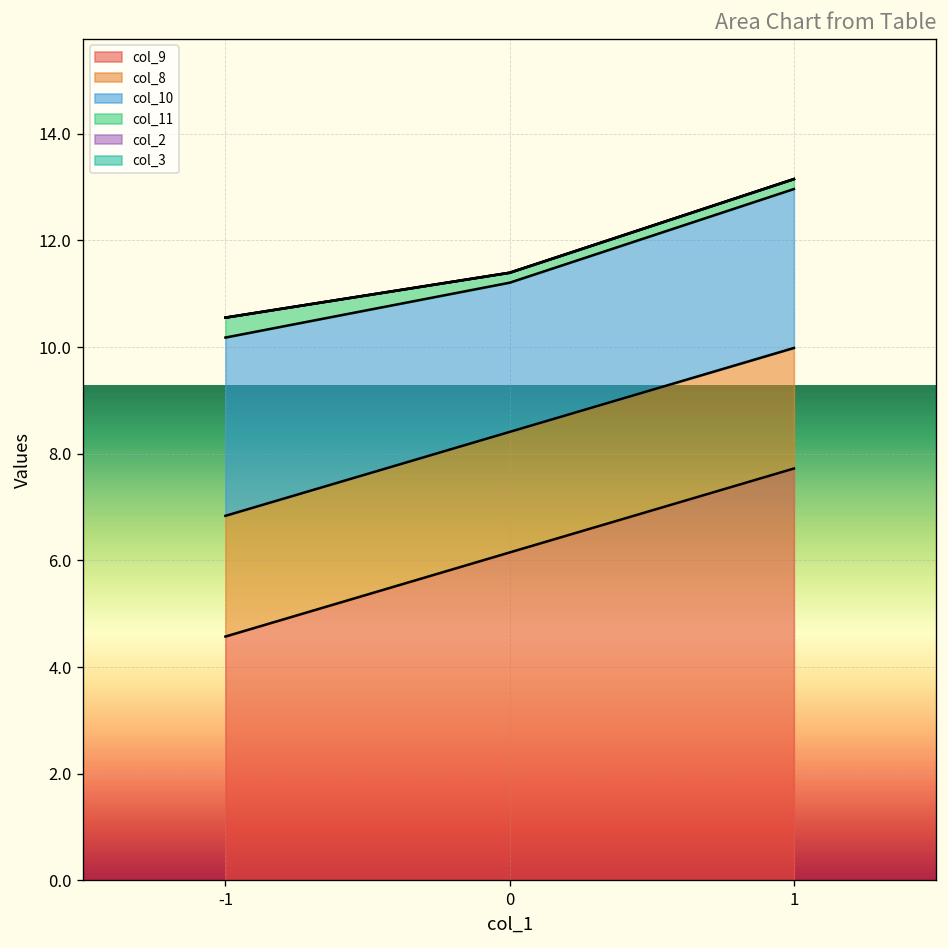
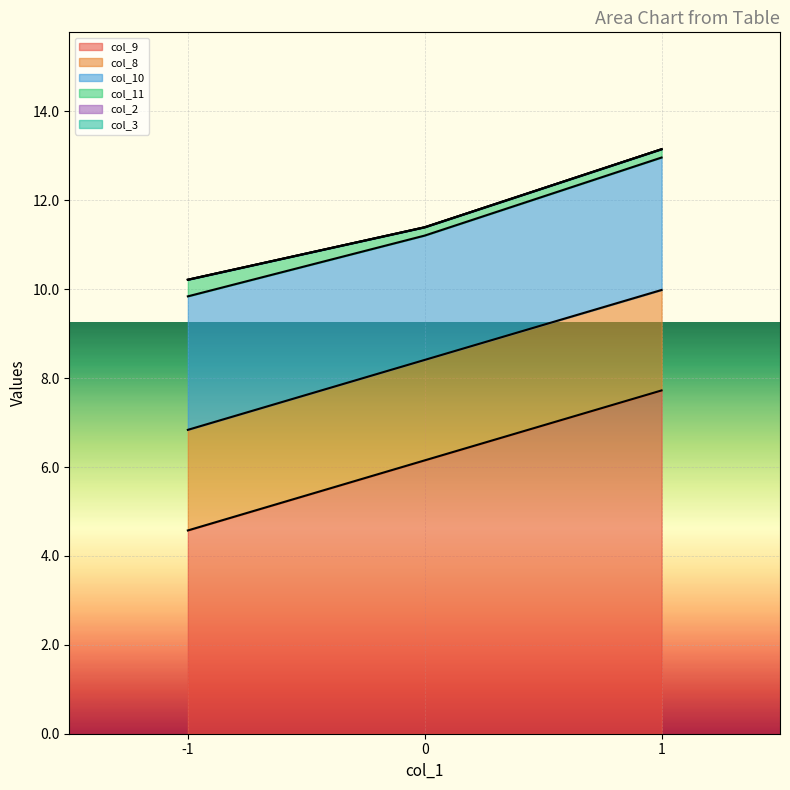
col_10, -1: 3.3 -> 3.0
